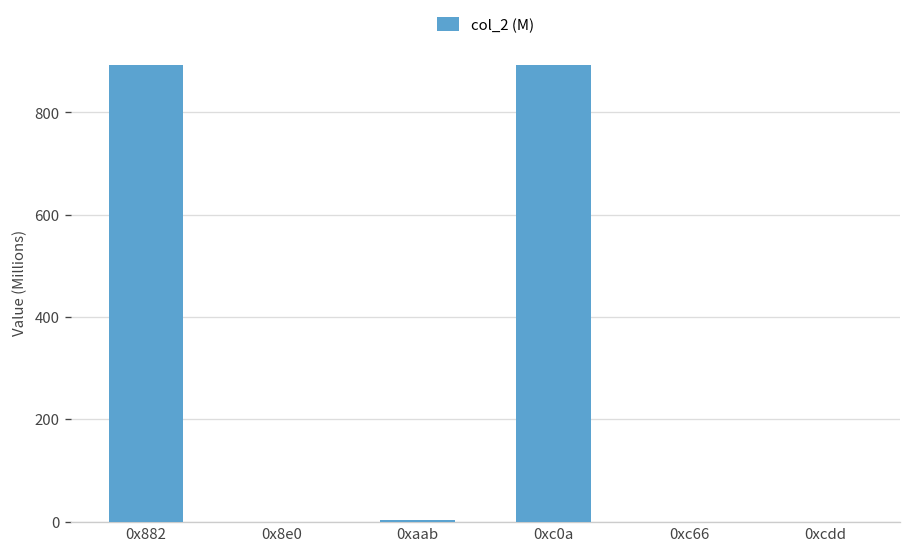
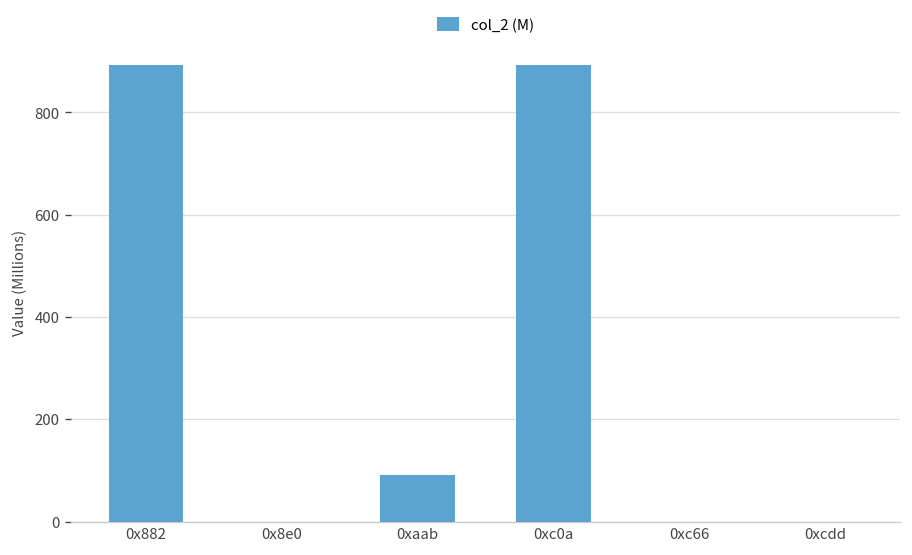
0xaab: 0 -> 90
